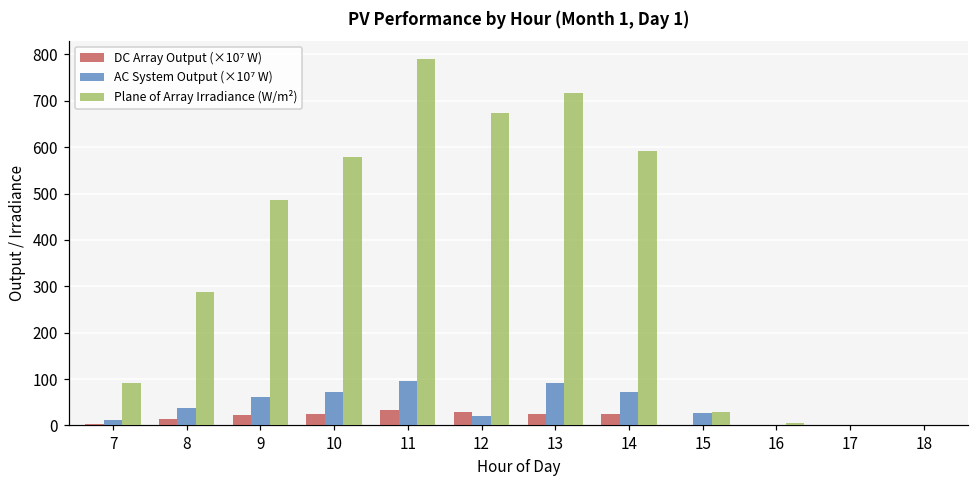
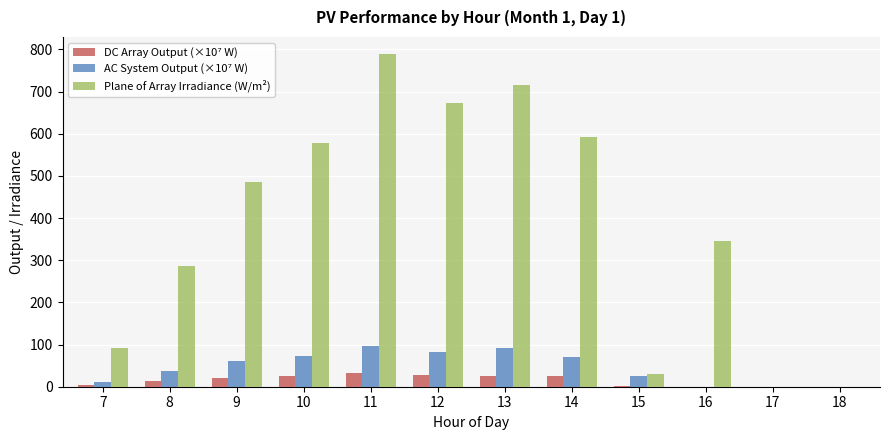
AC System Output (×10⁷ W), 12: 20 -> 80
Plane of Array Irradiance (W/m²), 16: 0 -> 340
